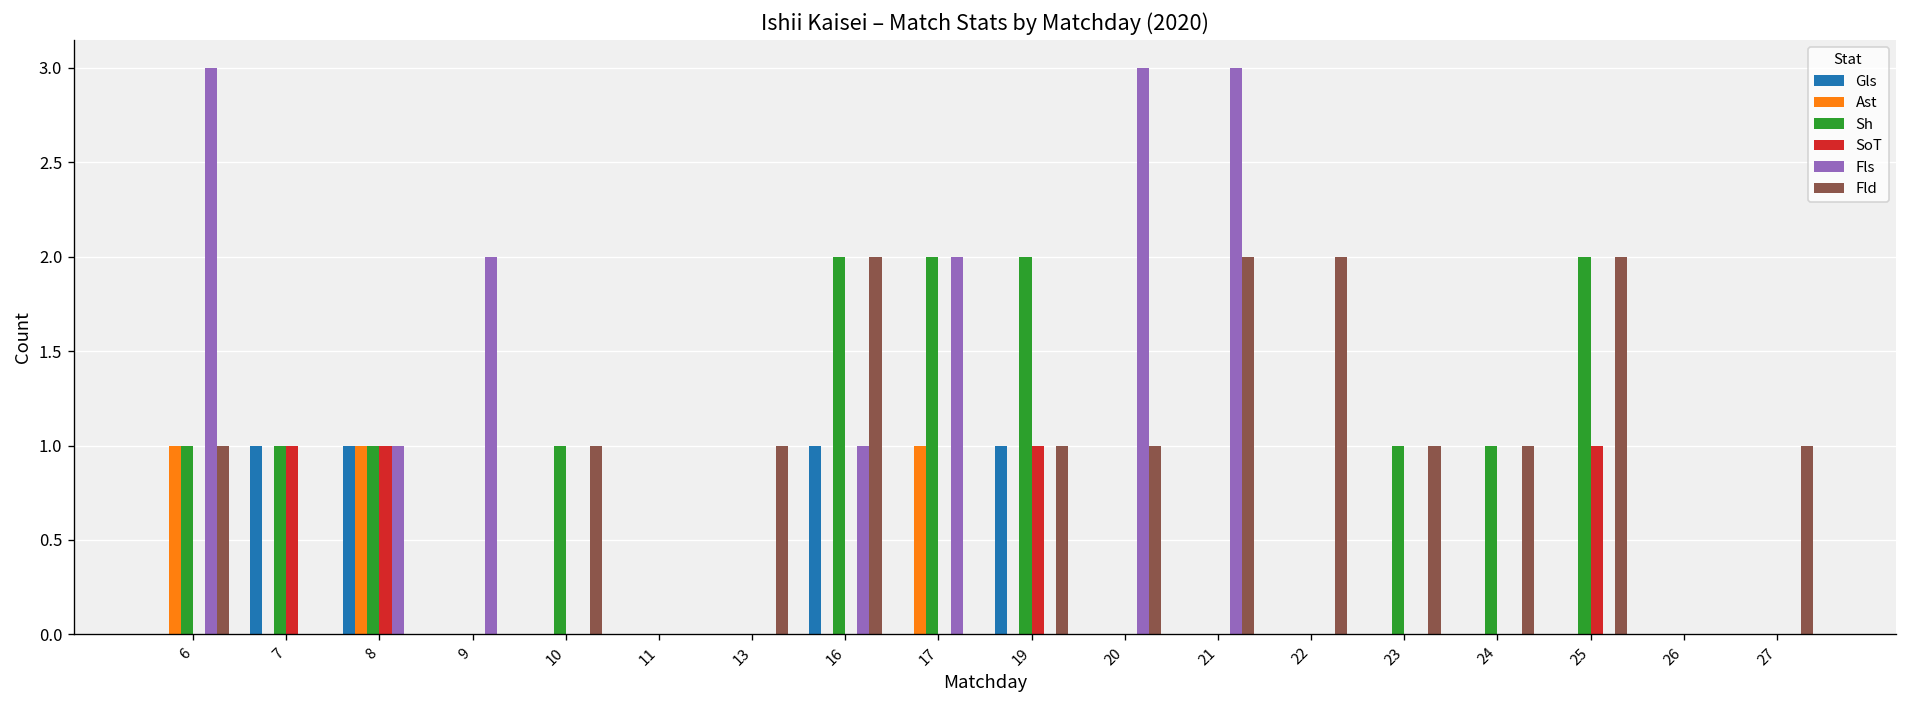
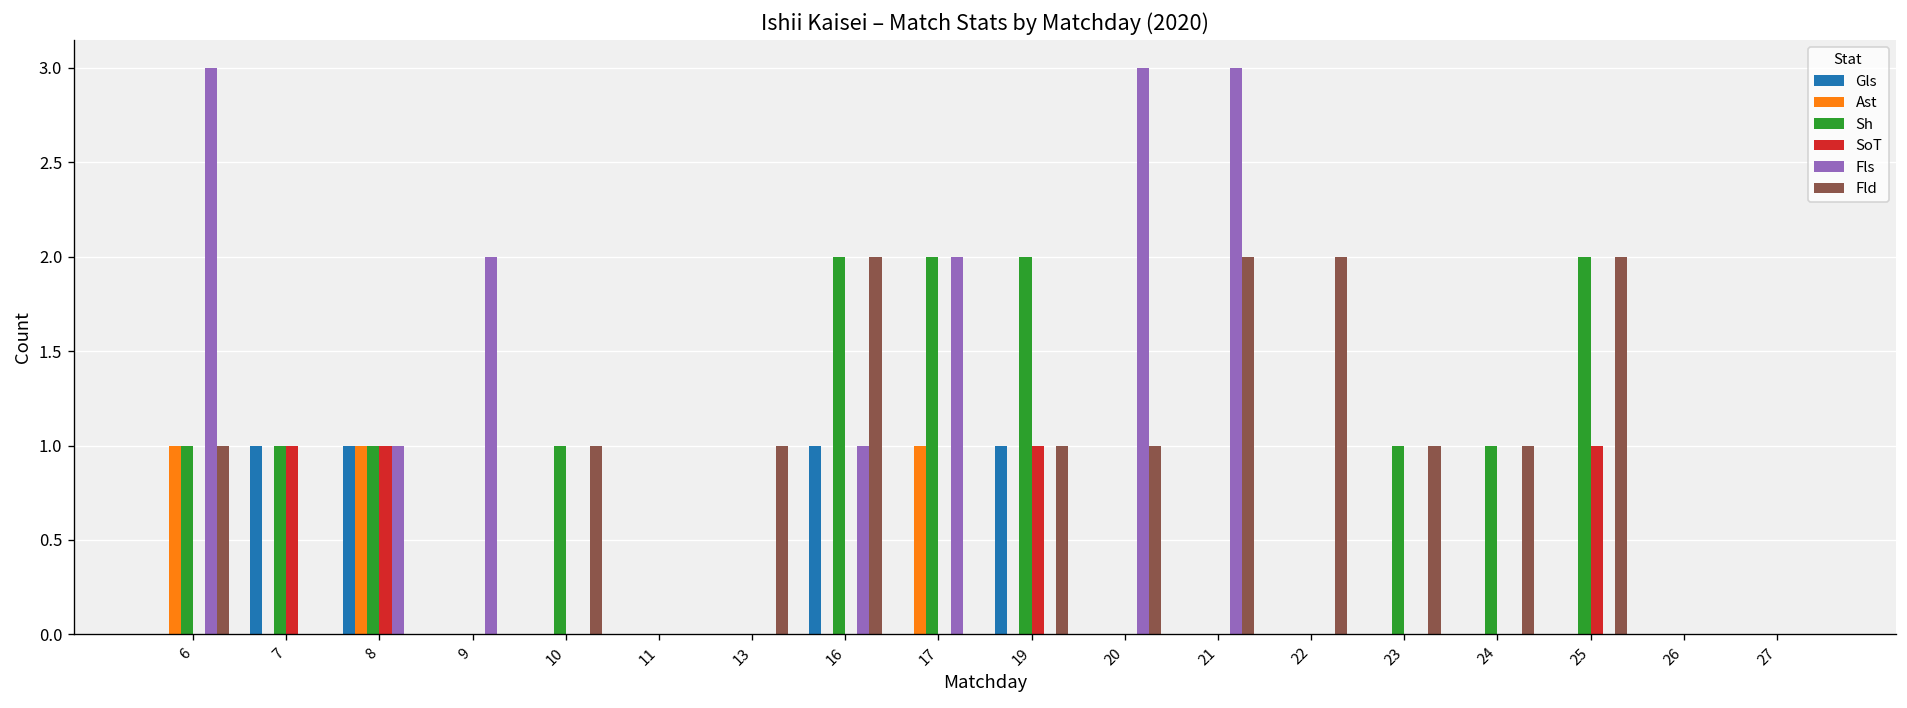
Fld, 27: 1 -> 0
